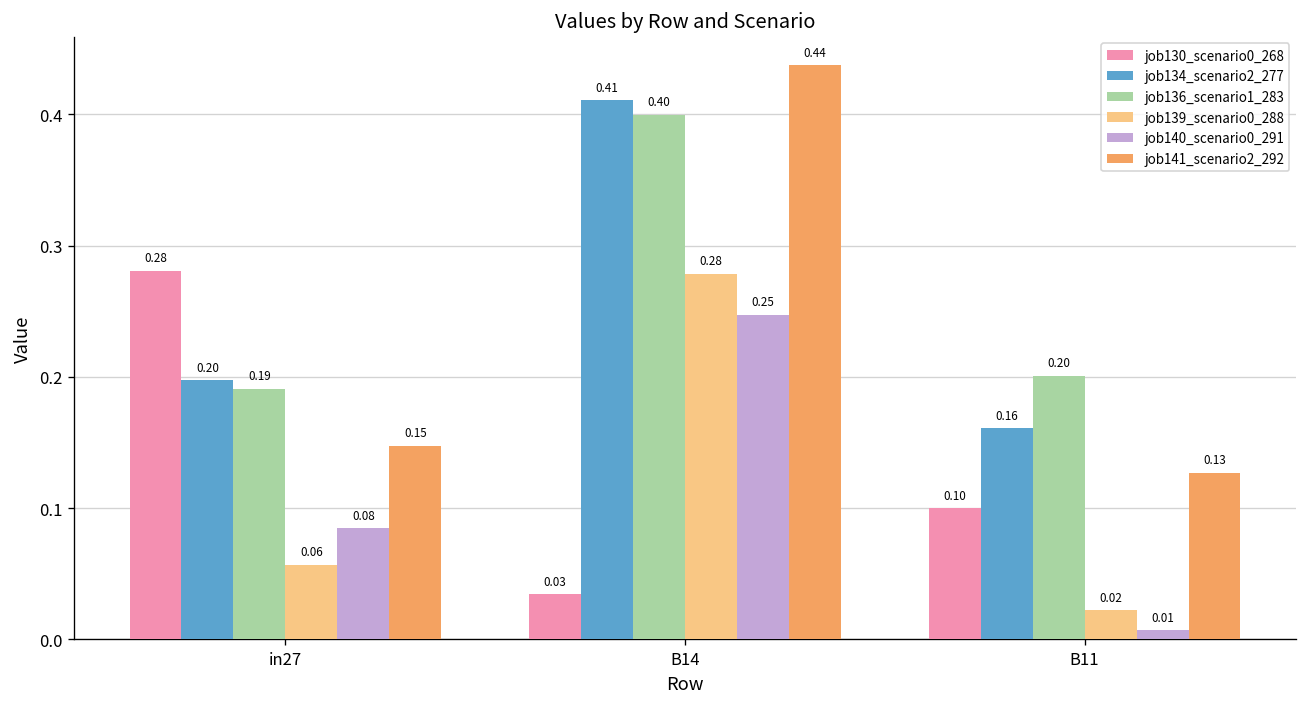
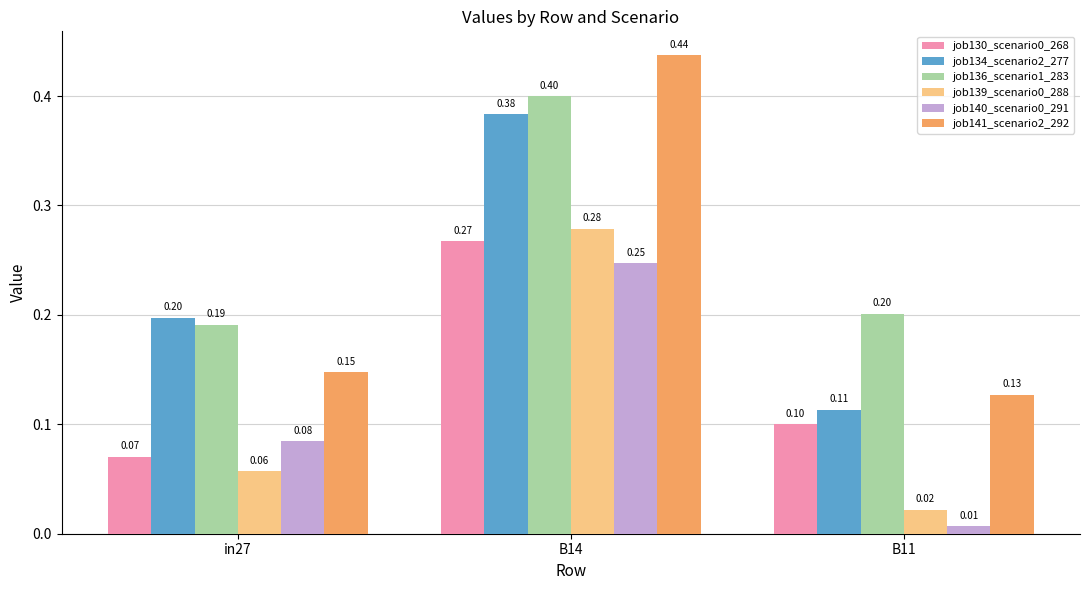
job130_scenario0_268, in27: 0.28 -> 0.07
job130_scenario0_268, B14: 0.03 -> 0.27
job134_scenario2_277, B14: 0.41 -> 0.38
job134_scenario2_277, B11: 0.16 -> 0.11
